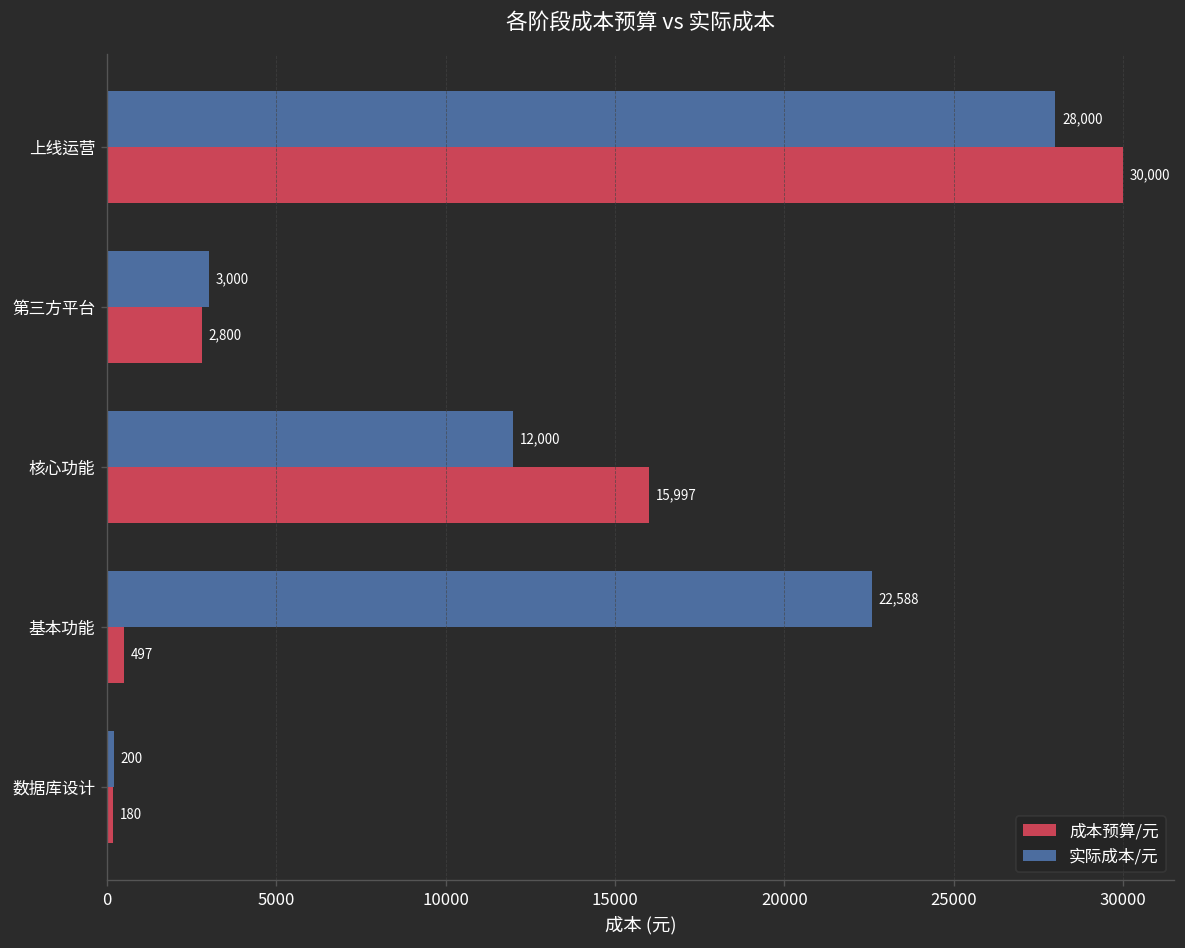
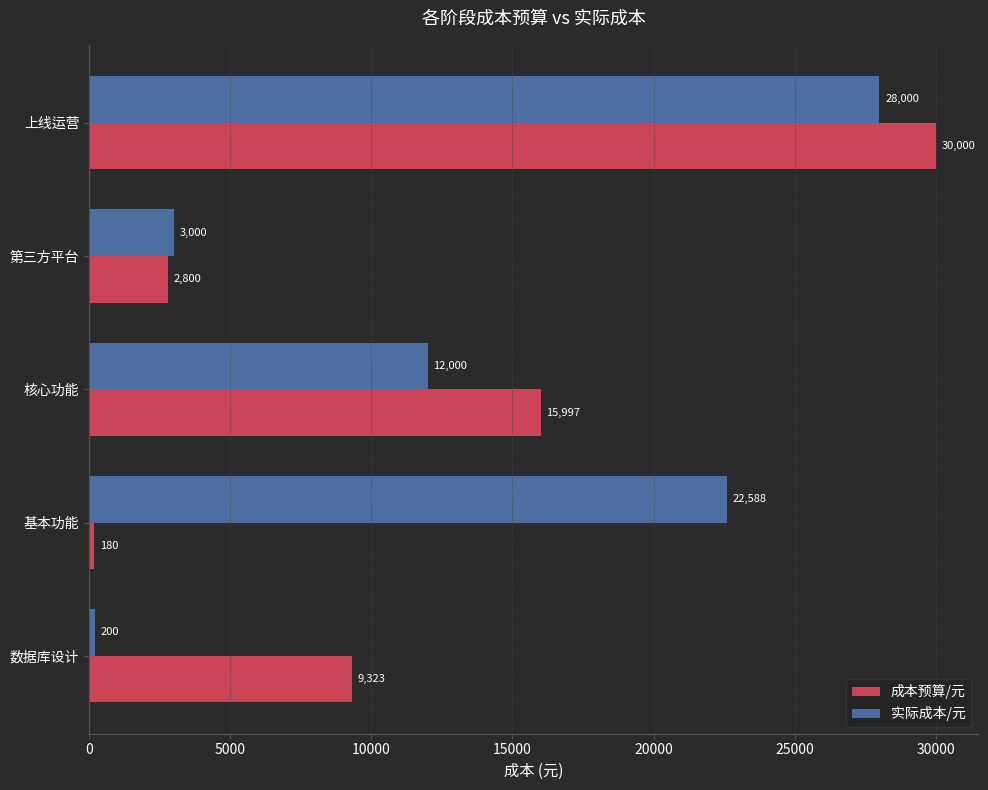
成本预算/元, 基本功能: 497 -> 180
成本预算/元, 数据库设计: 180 -> 9,323
